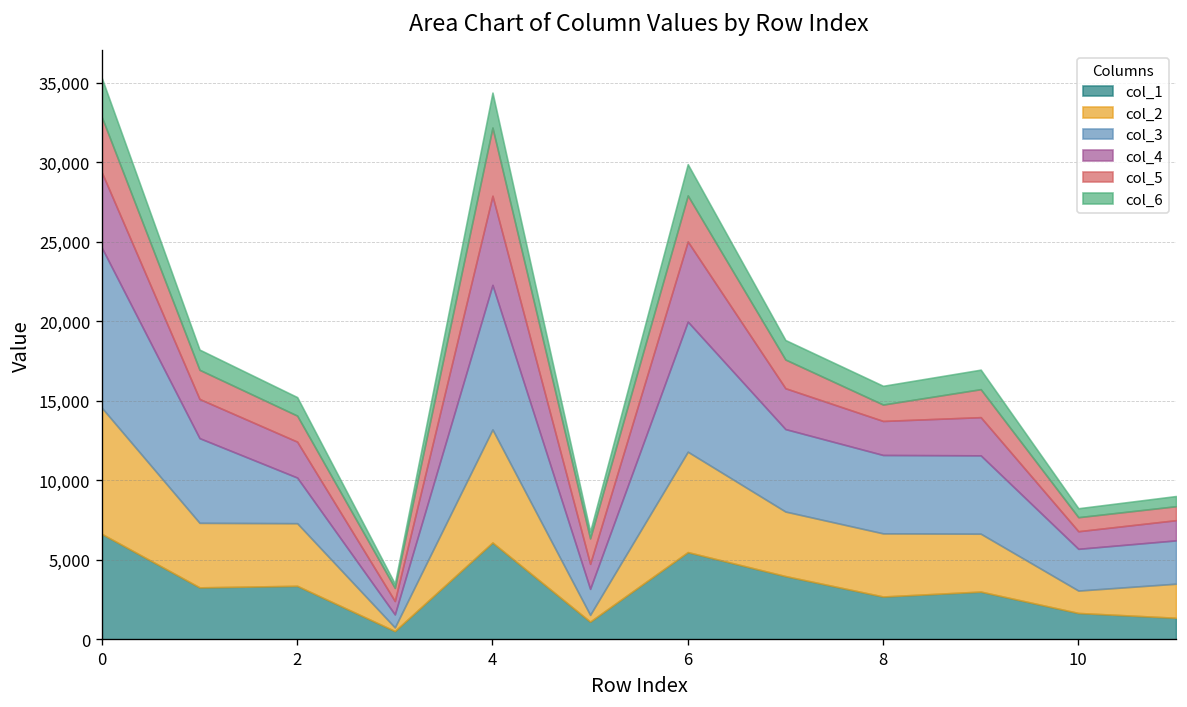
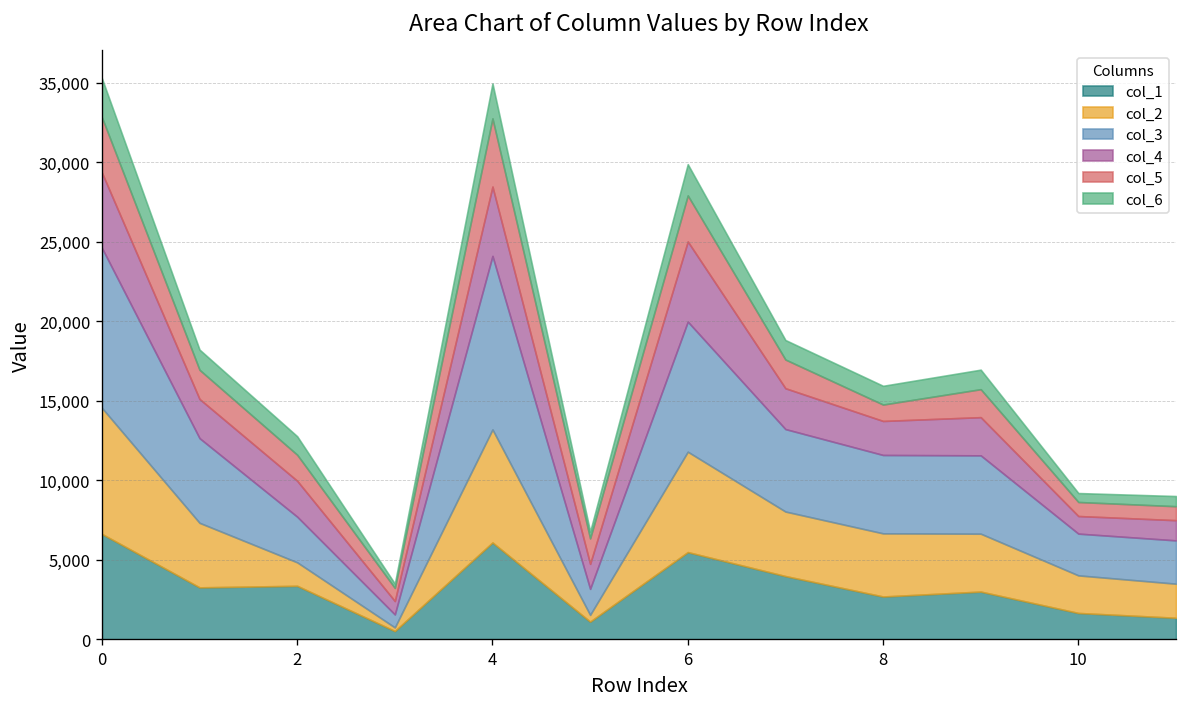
col_2, 2: 3,900 -> 1,500
col_3, 4: 9,100 -> 10,900
col_4, 4: 5,600 -> 4,400
col_2, 10: 1,400 -> 2,400
